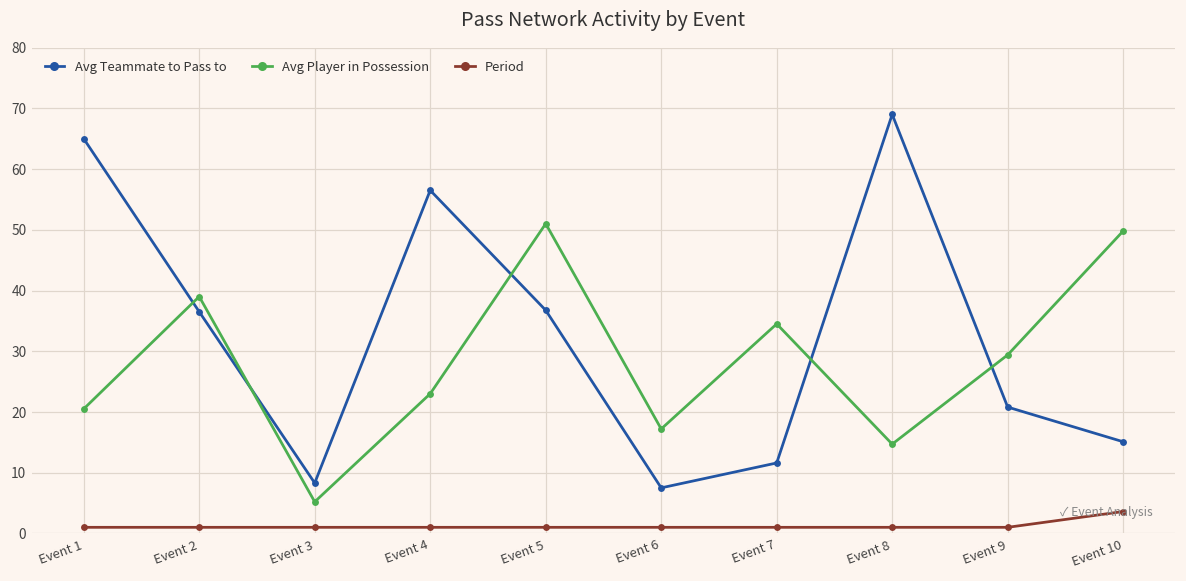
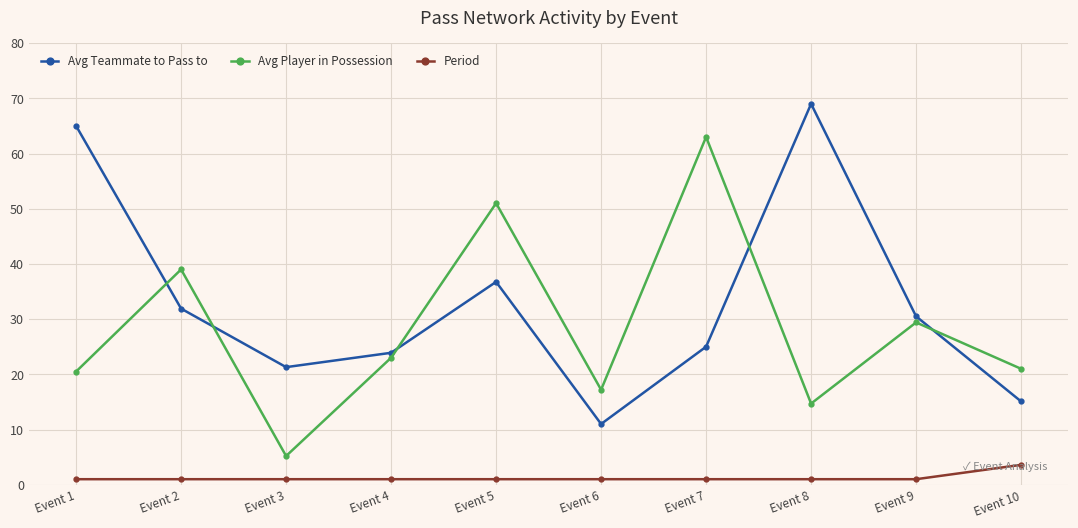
Avg Teammate to Pass to, Event 2: 37 -> 32
Avg Teammate to Pass to, Event 3: 8 -> 21
Avg Teammate to Pass to, Event 4: 57 -> 24
Avg Teammate to Pass to, Event 6: 8 -> 11
Avg Teammate to Pass to, Event 7: 12 -> 25
Avg Player in Possession, Event 7: 35 -> 63
Avg Teammate to Pass to, Event 9: 21 -> 31
Avg Player in Possession, Event 10: 50 -> 21
